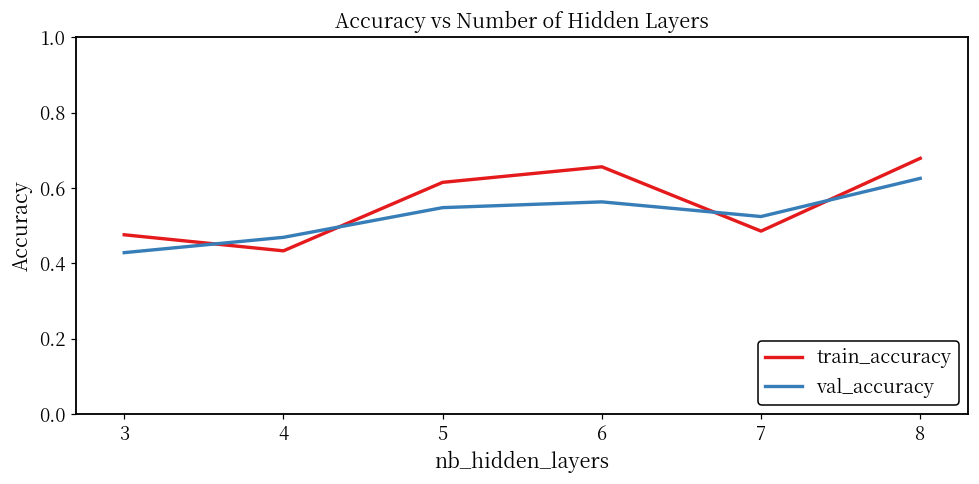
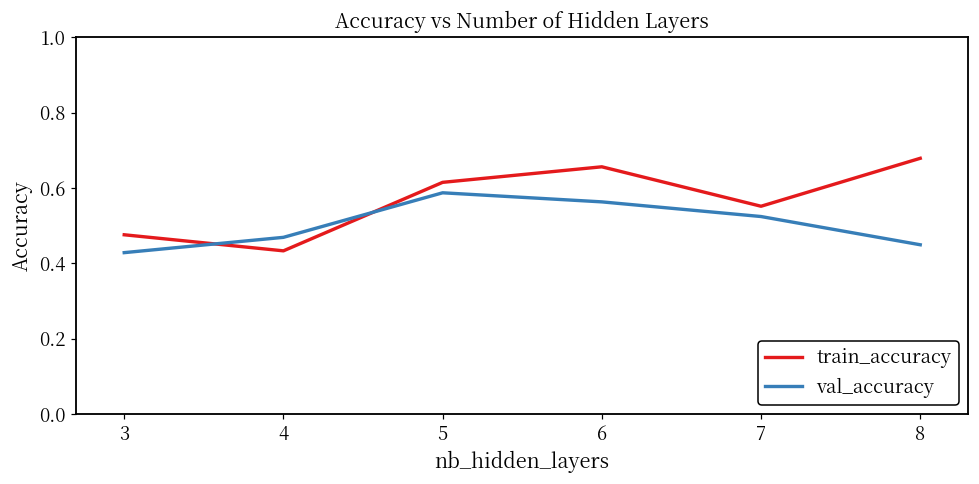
val_accuracy, 5: 0.55 -> 0.59
train_accuracy, 7: 0.49 -> 0.55
val_accuracy, 8: 0.63 -> 0.45
